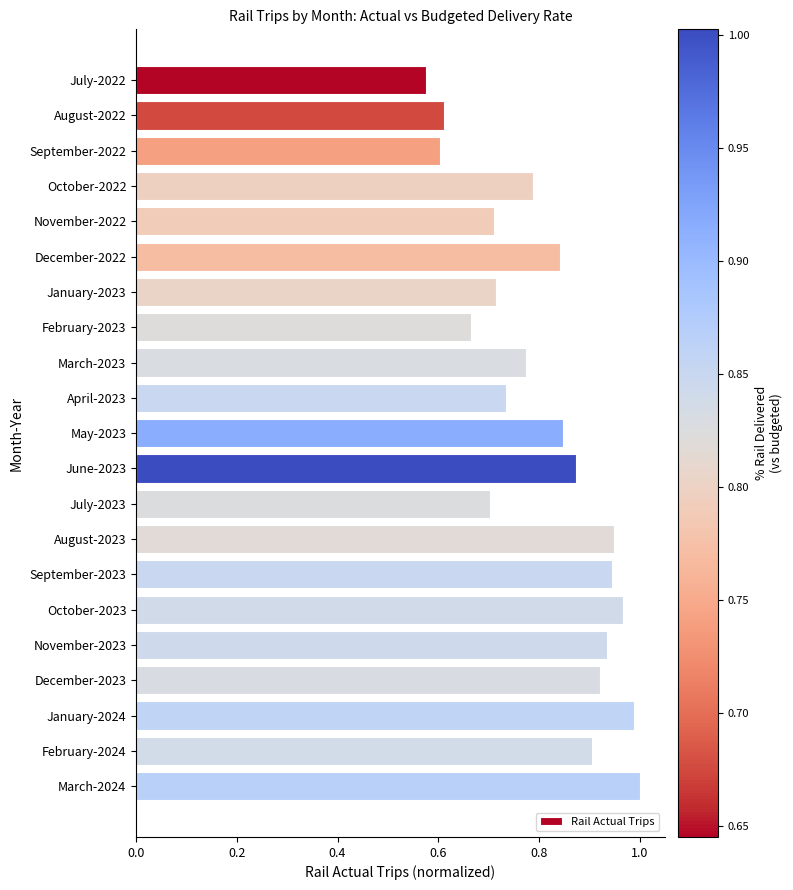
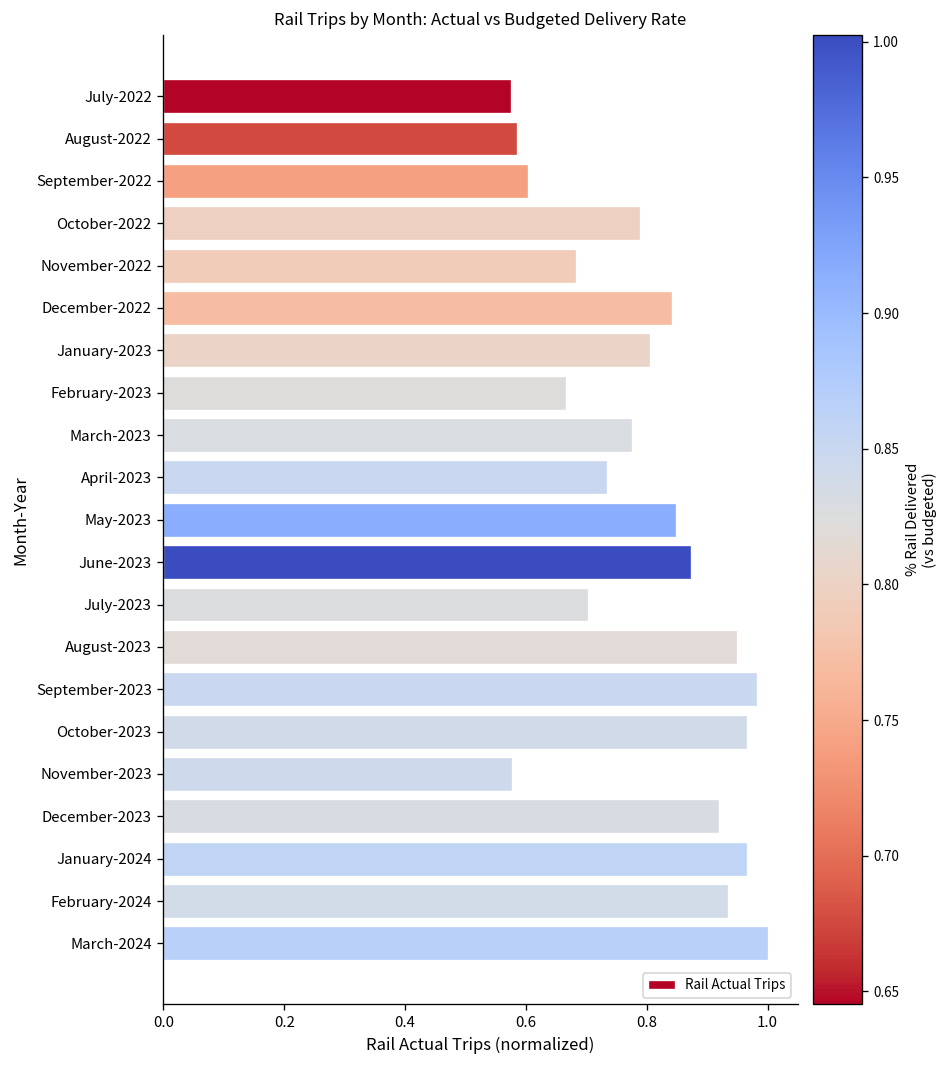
August-2022: 0.61 -> 0.59
November-2022: 0.71 -> 0.68
January-2023: 0.71 -> 0.81
September-2023: 0.95 -> 0.98
November-2023: 0.93 -> 0.58
January-2024: 0.99 -> 0.97
February-2024: 0.90 -> 0.93
